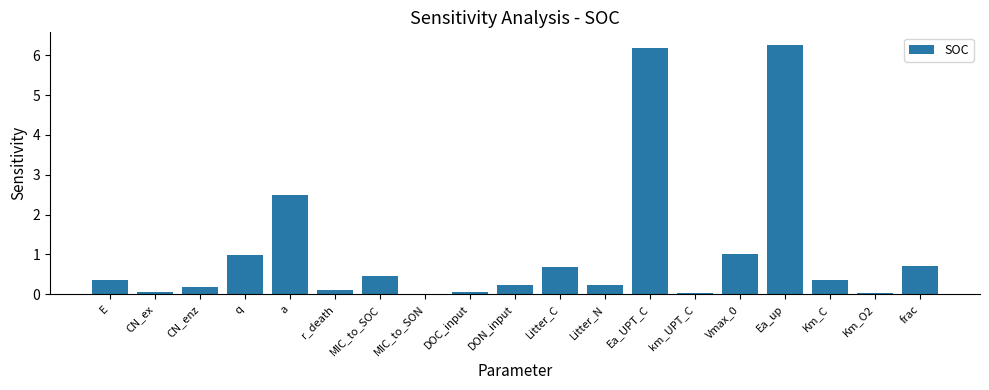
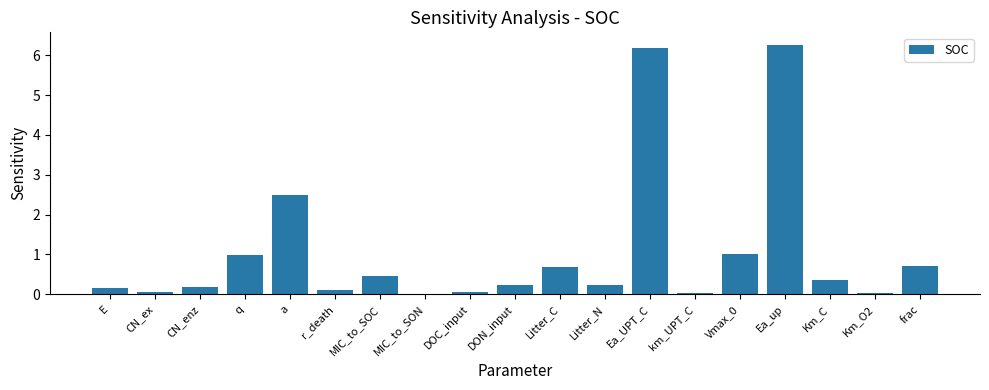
E: 0.4 -> 0.2
